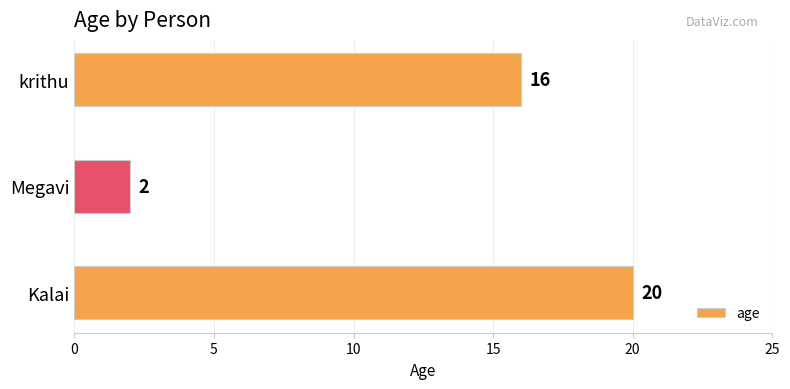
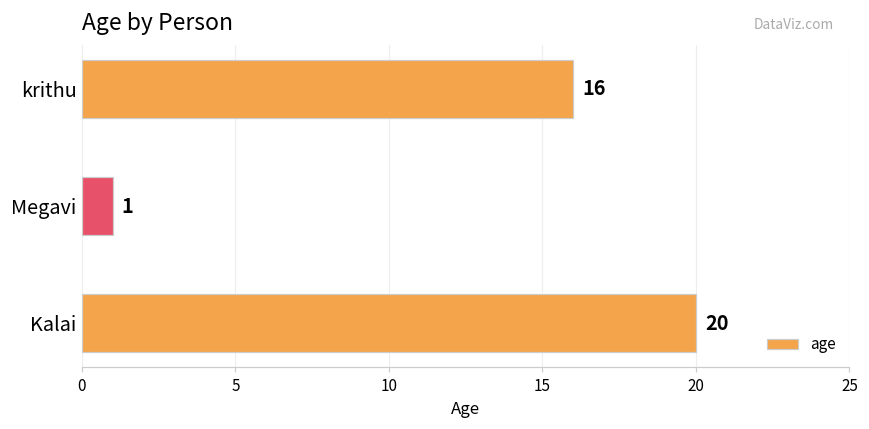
Megavi: 2 -> 1
